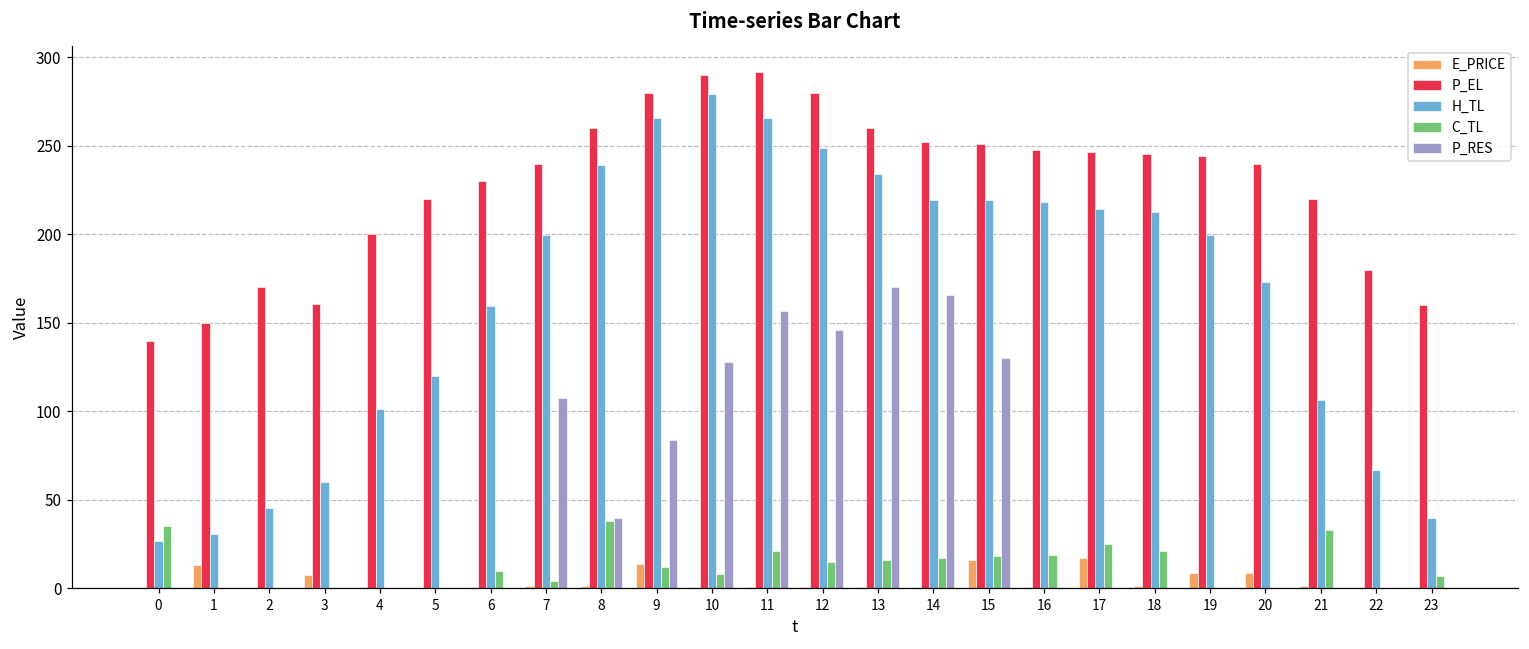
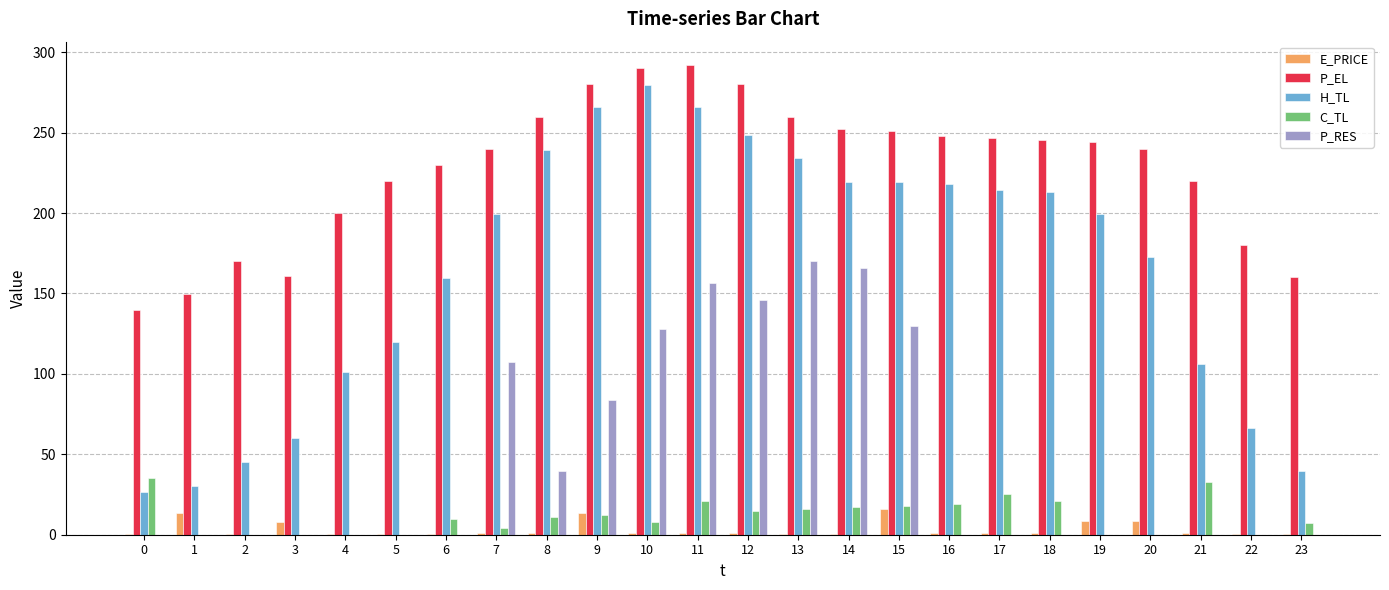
C_TL, 8: 38 -> 11
E_PRICE, 17: 17 -> 1
